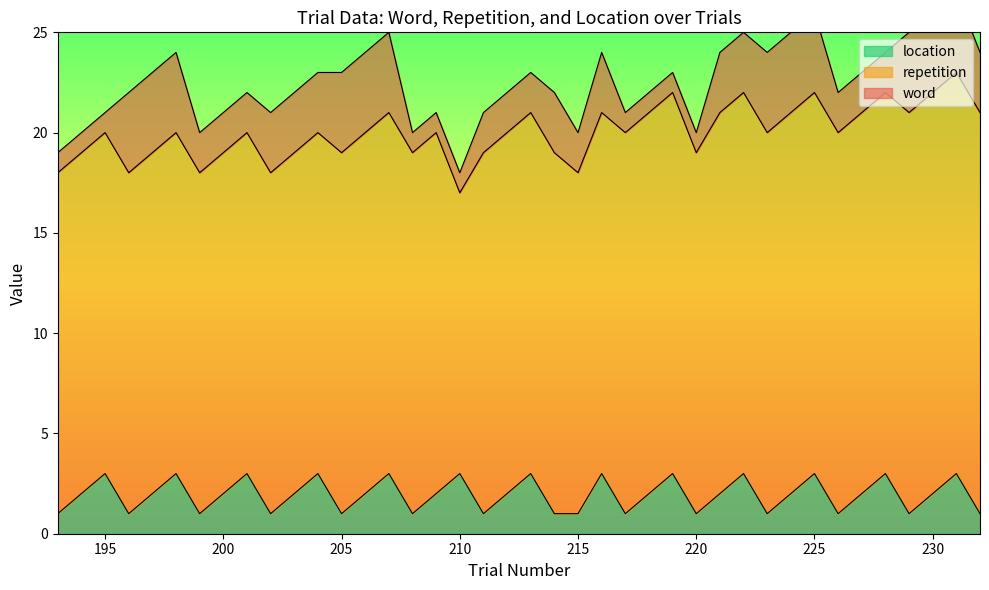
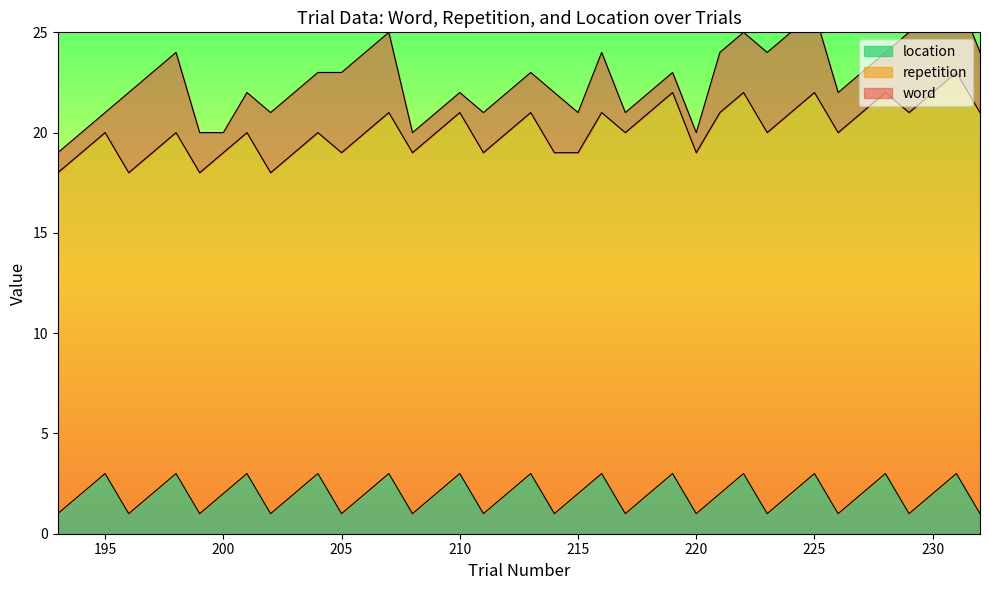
word, 200: 2 -> 1
repetition, 210: 14 -> 18
location, 215: 1 -> 2
